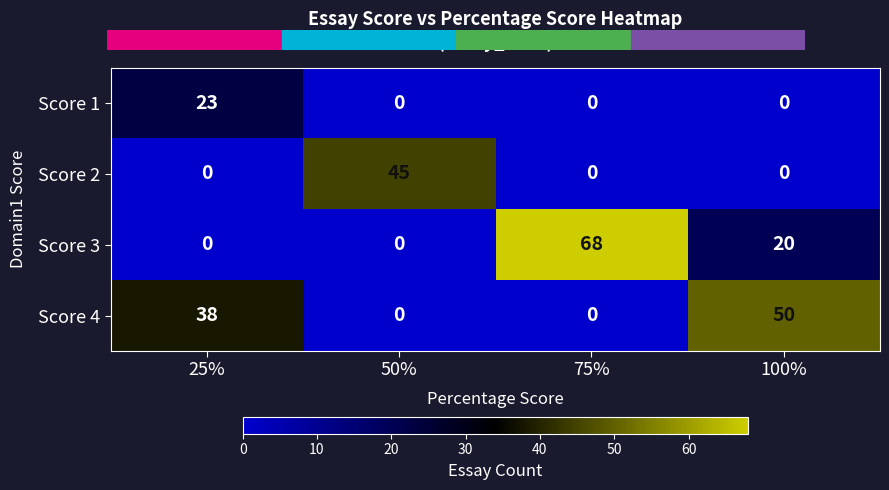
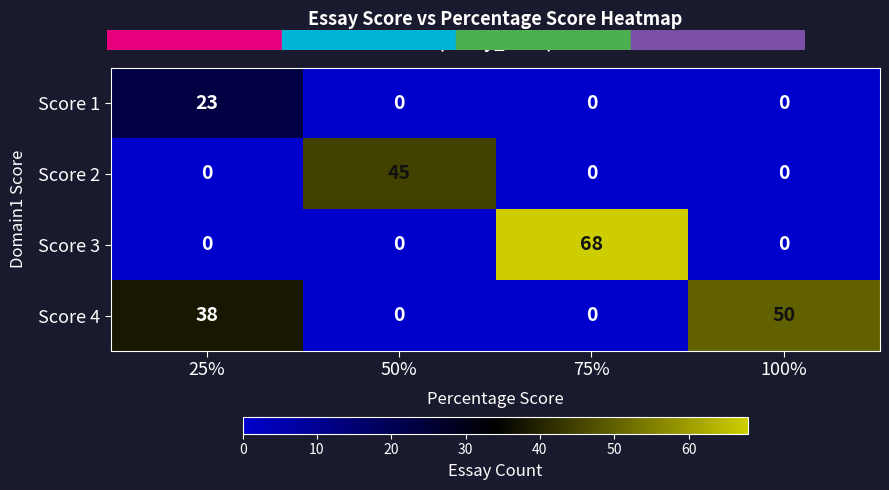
Score 3, 100%: 20 -> 0
